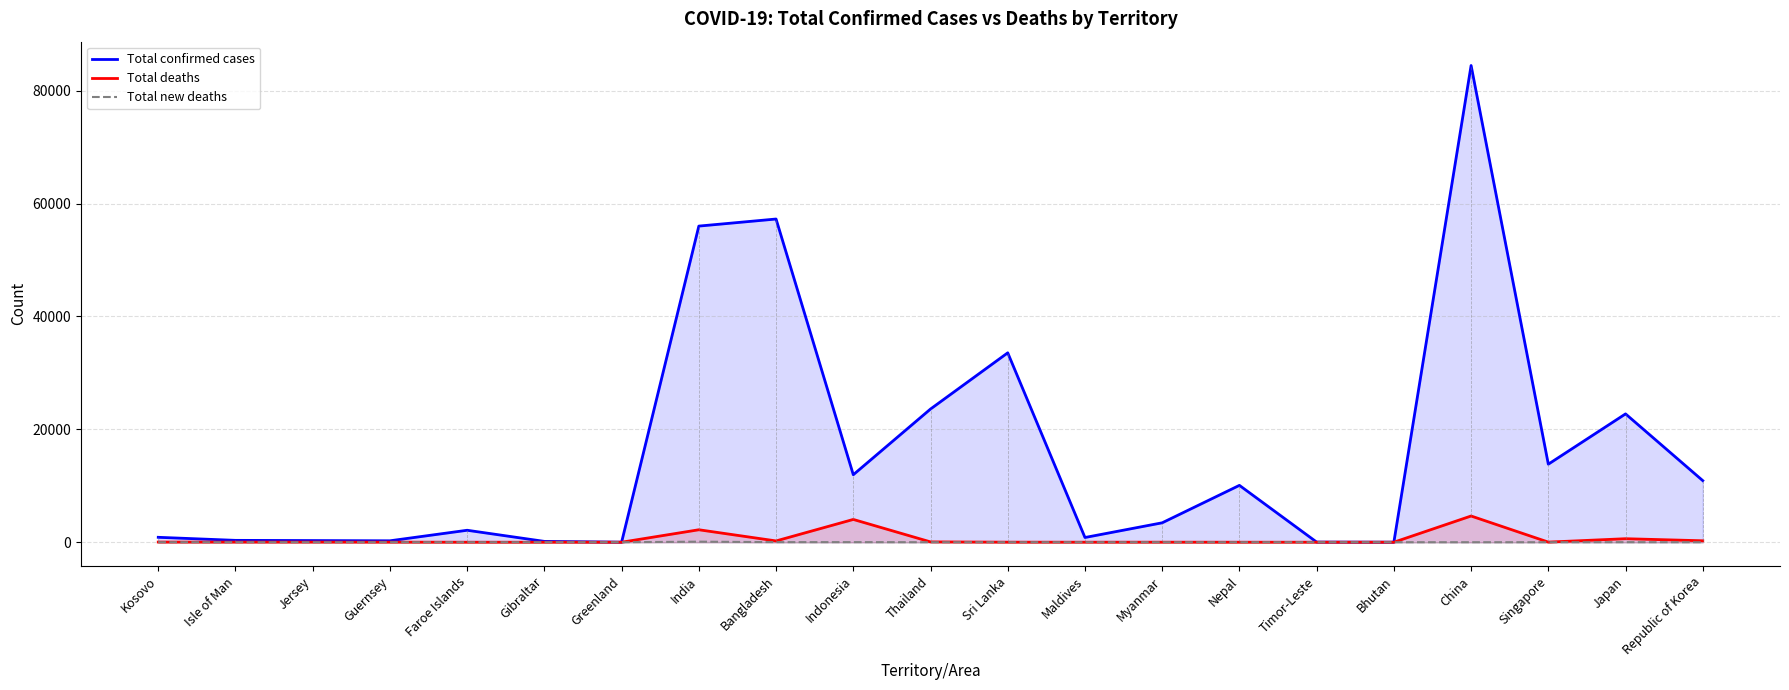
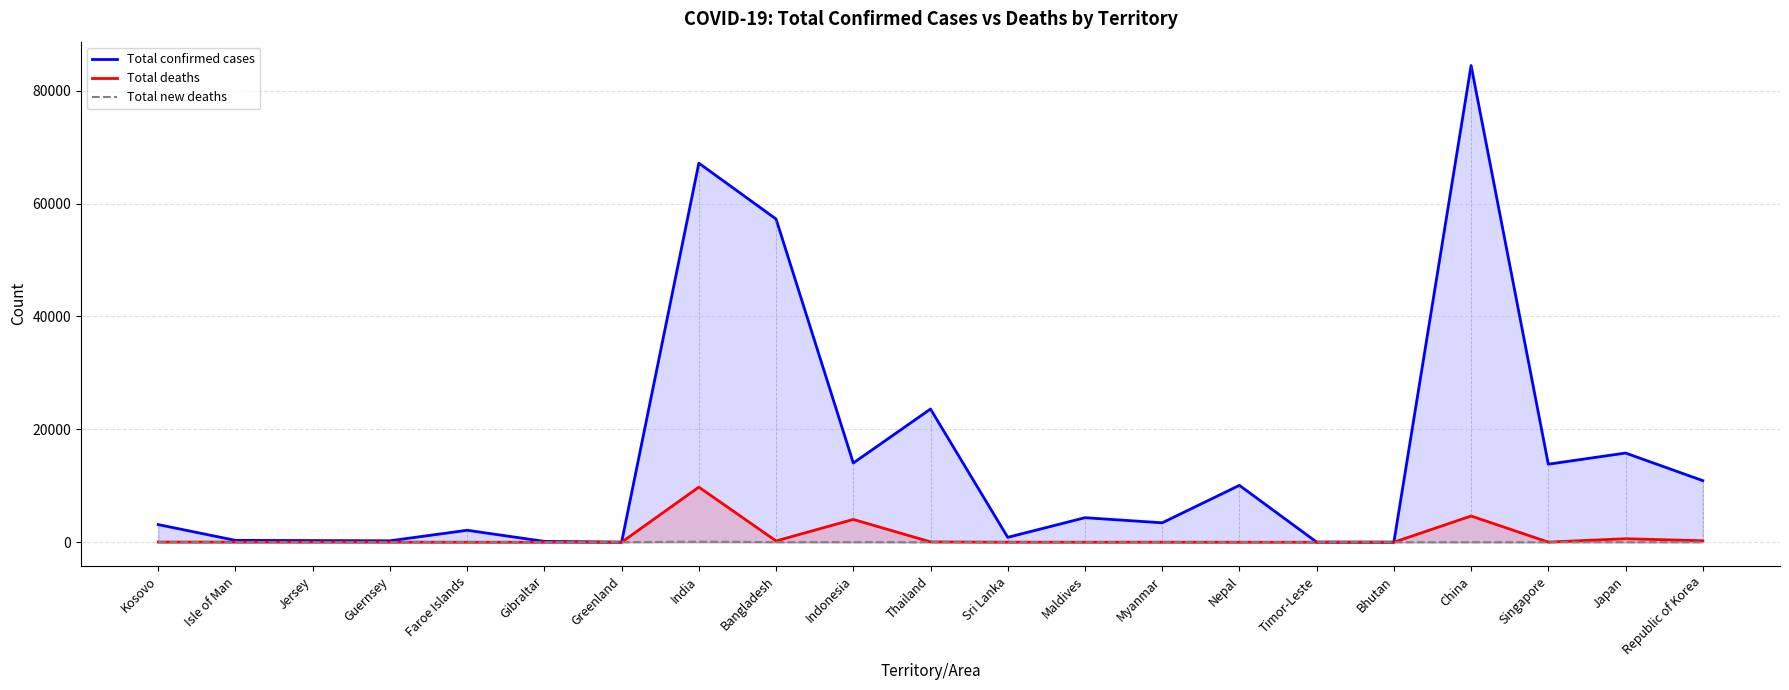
Total confirmed cases, Kosovo: 1000 -> 3000
Total confirmed cases, India: 56000 -> 67000
Total deaths, India: 2000 -> 10000
Total confirmed cases, Indonesia: 12000 -> 14000
Total confirmed cases, Sri Lanka: 34000 -> 1000
Total confirmed cases, Maldives: 1000 -> 4000
Total confirmed cases, Japan: 23000 -> 16000
